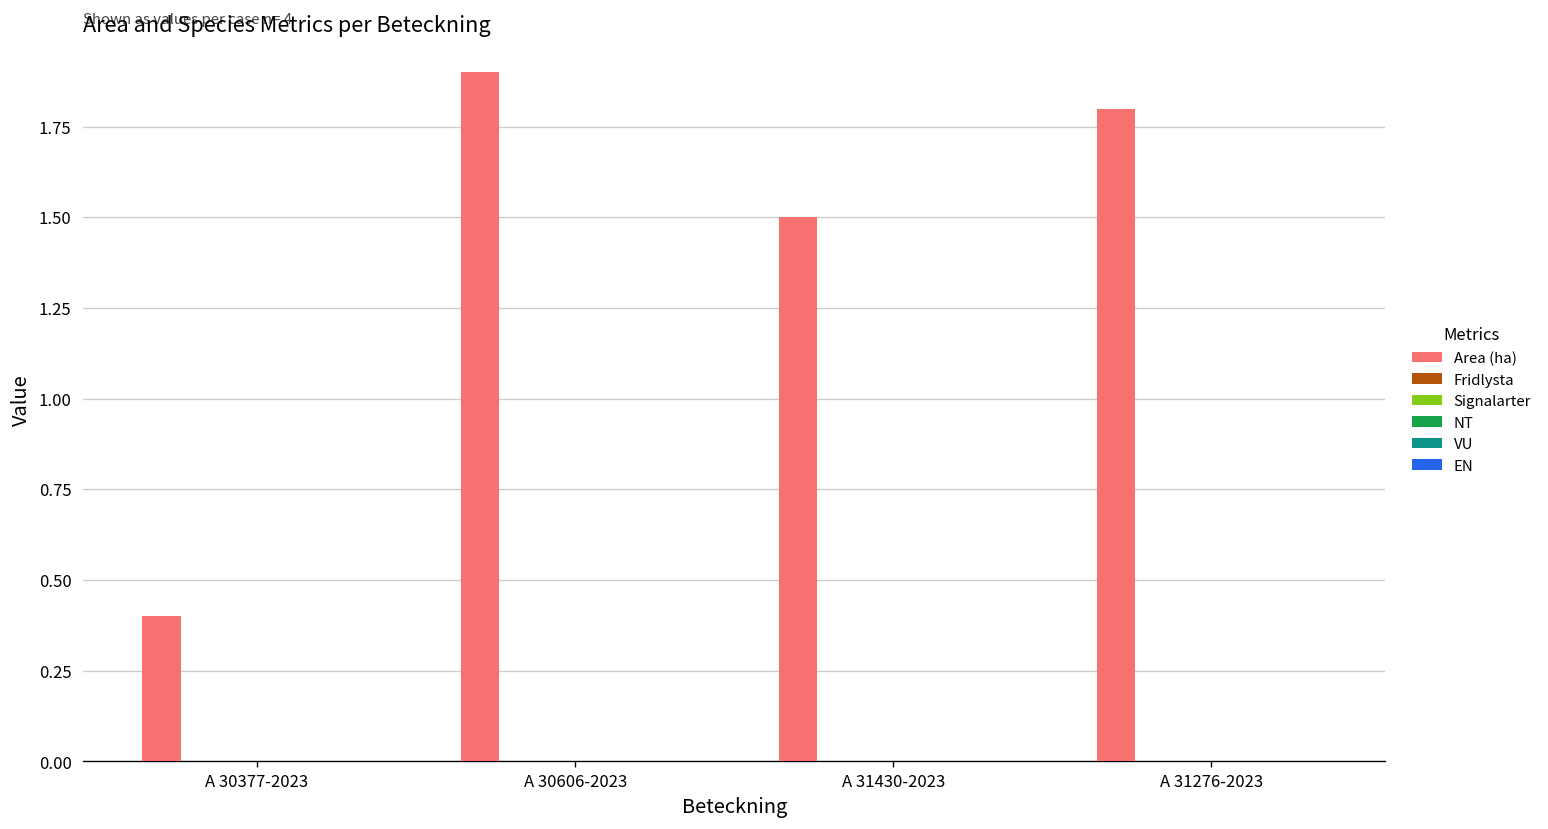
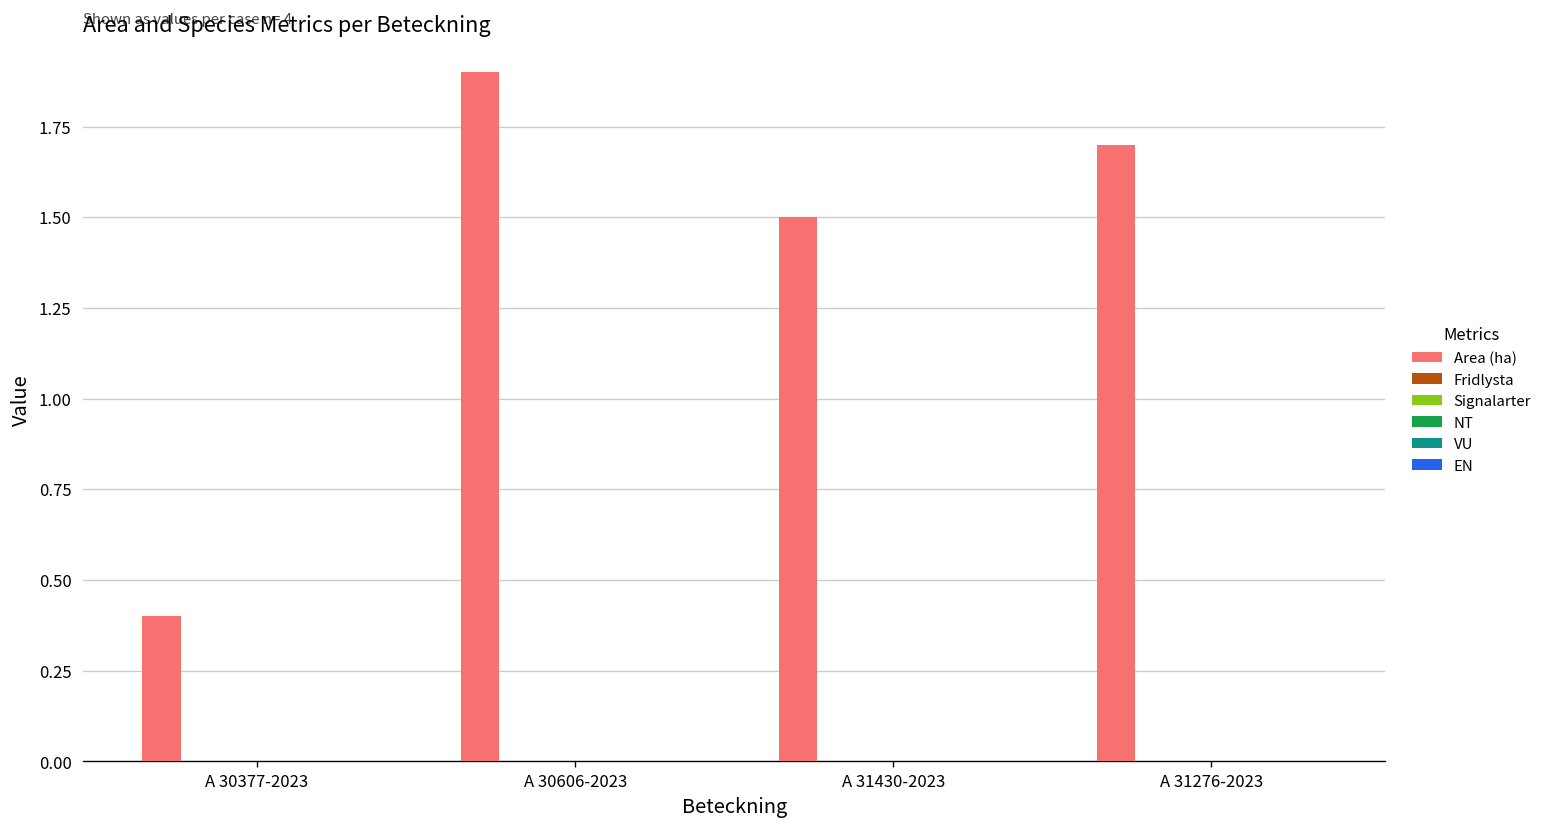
Area (ha), A 31276-2023: 1.8 -> 1.7
